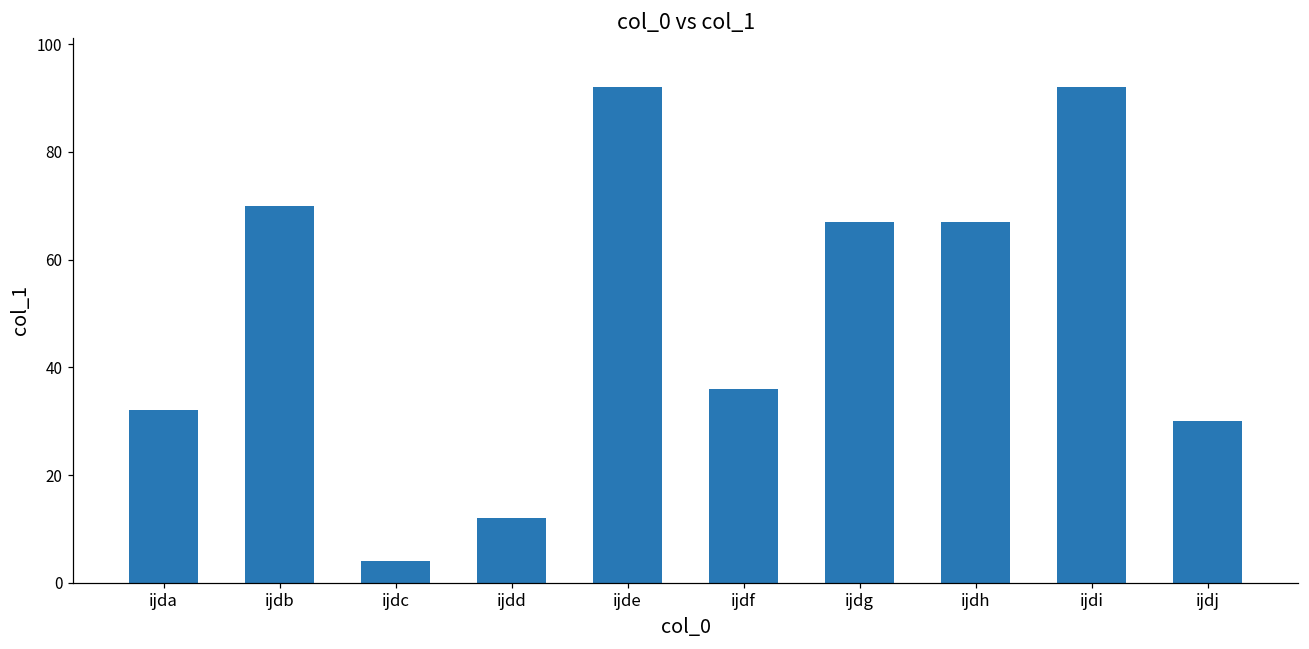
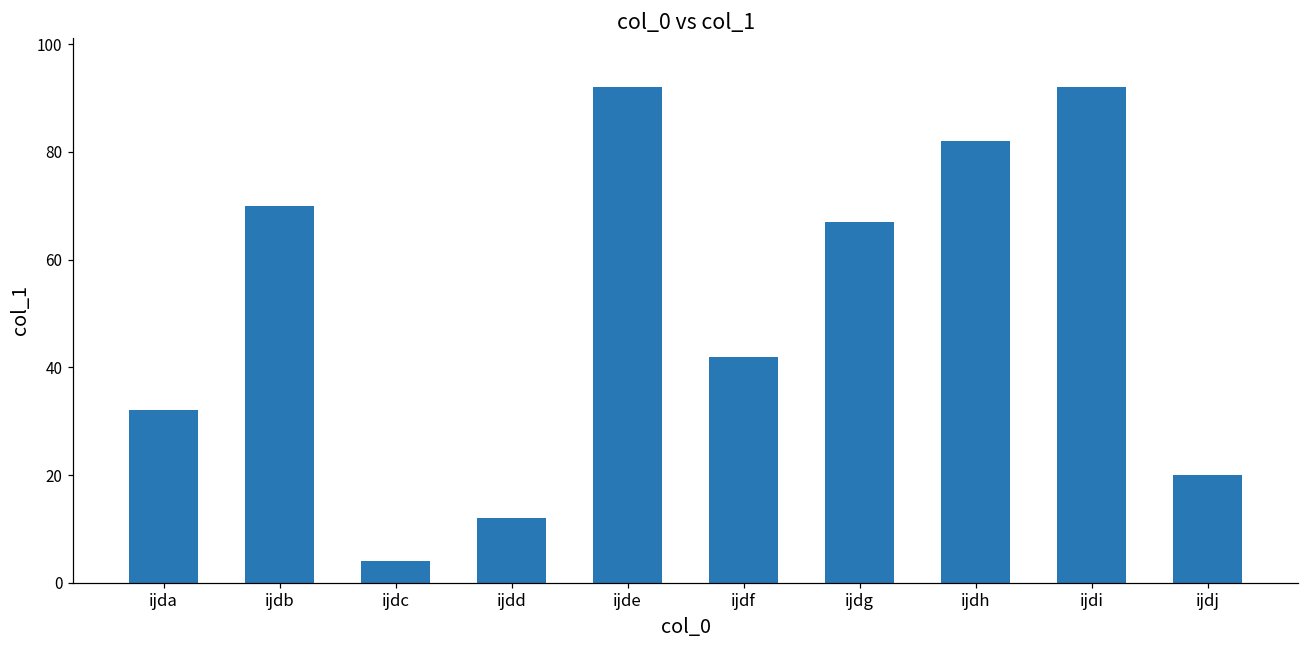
ijdf: 36 -> 42
ijdh: 67 -> 82
ijdj: 30 -> 20
